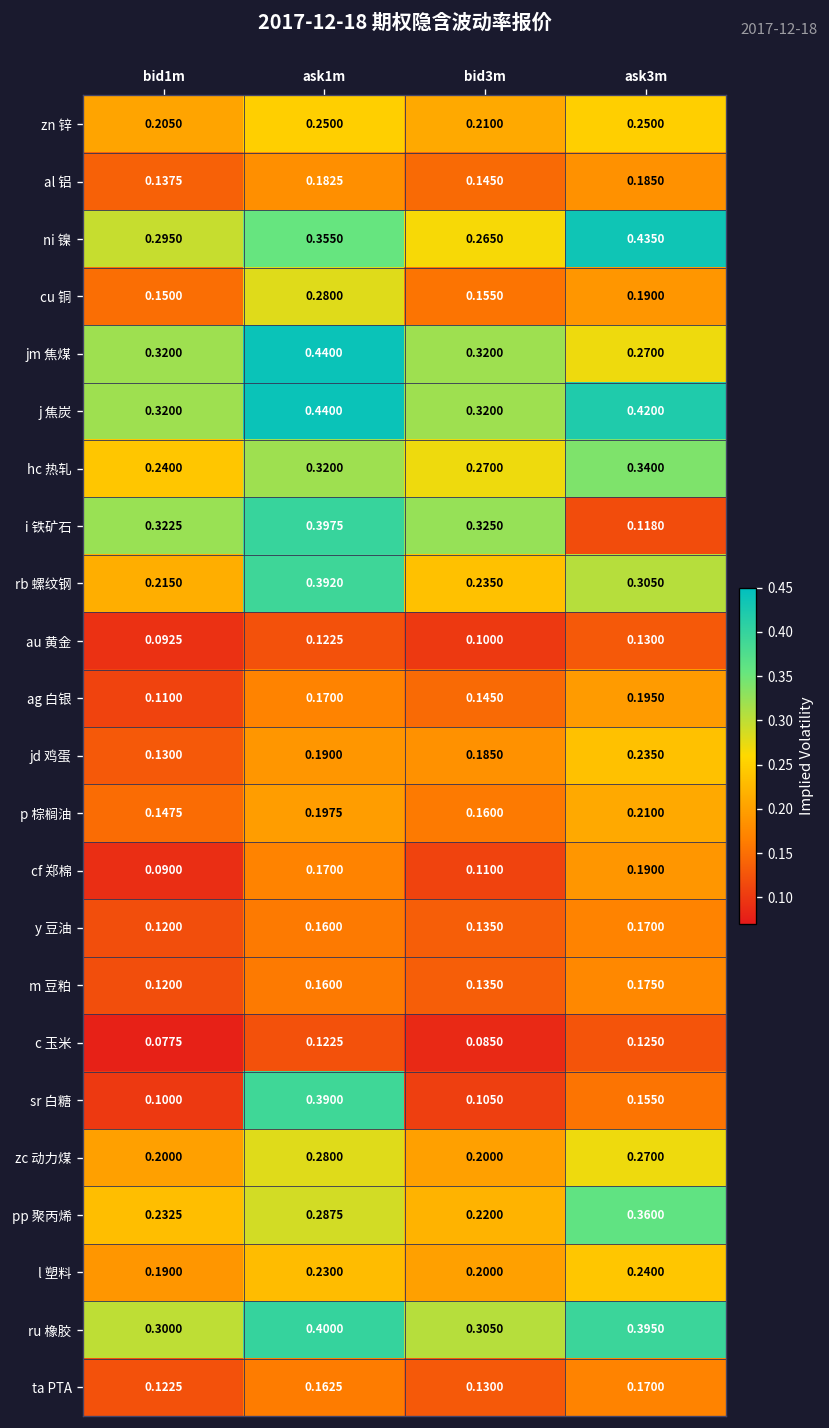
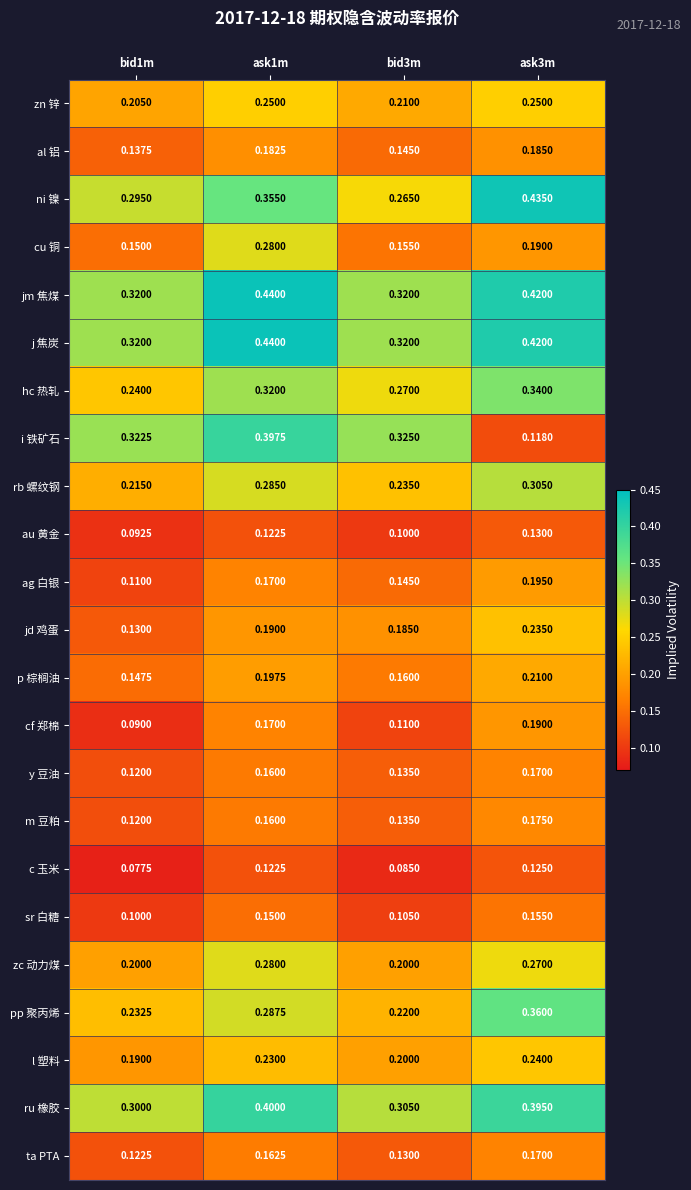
jm 焦煤, ask3m: 0.2700 -> 0.4200
rb 螺纹钢, ask1m: 0.3920 -> 0.2850
sr 白糖, ask1m: 0.3900 -> 0.1500
